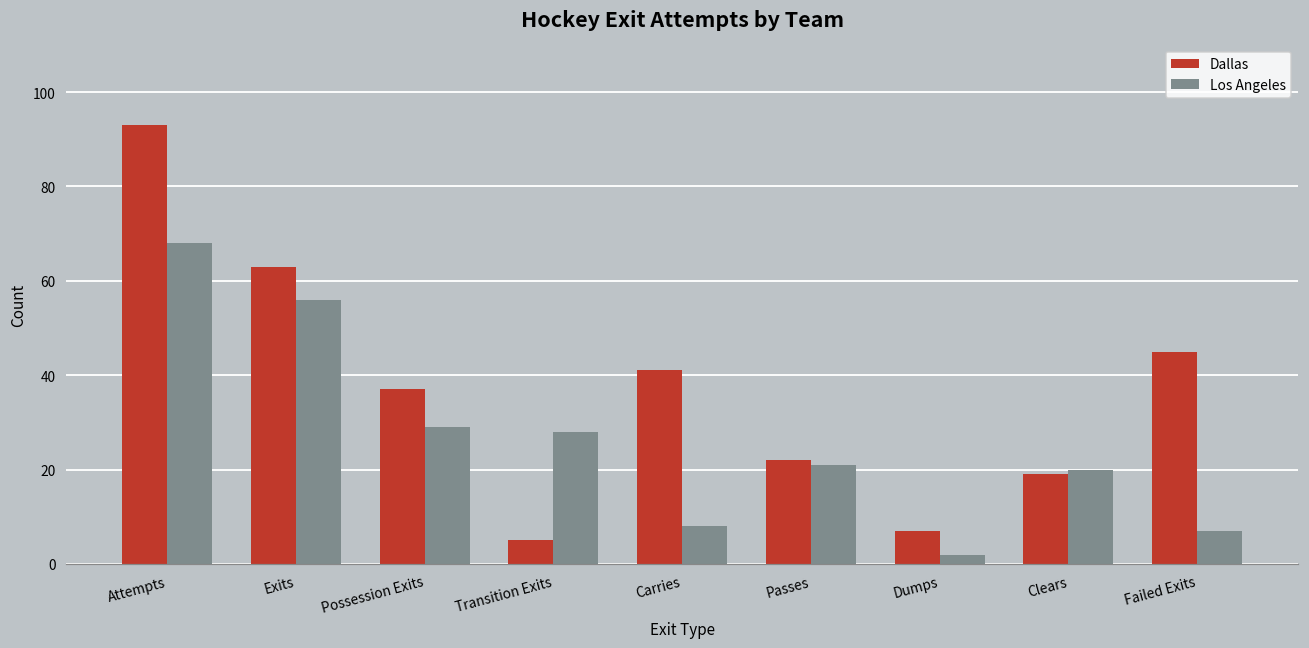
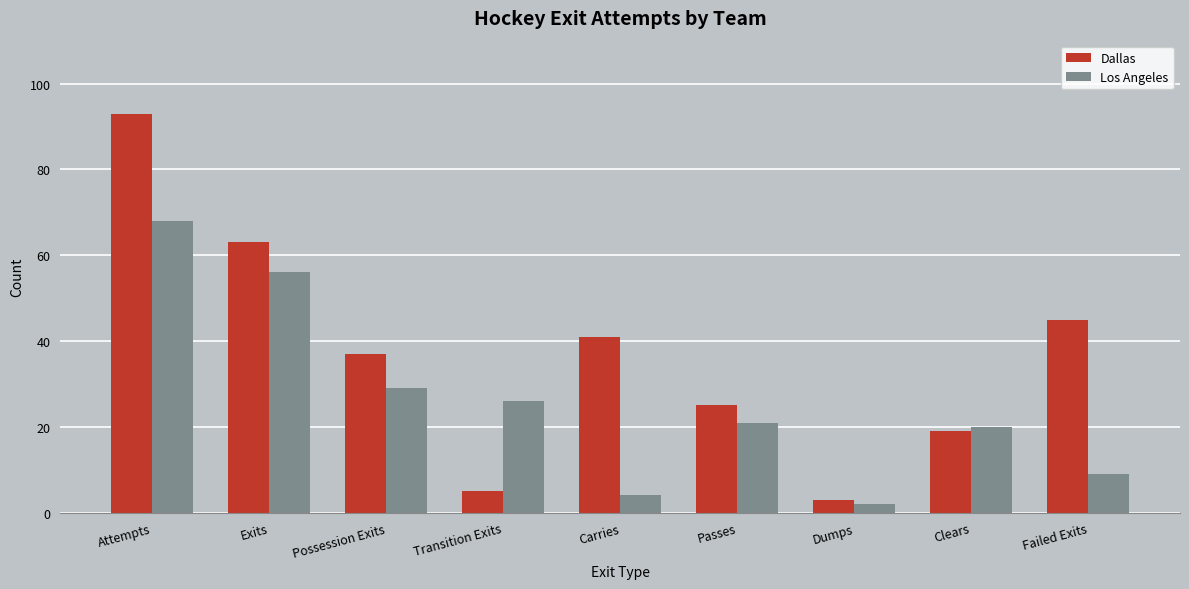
Los Angeles, Transition Exits: 28 -> 26
Los Angeles, Carries: 8 -> 4
Dallas, Passes: 22 -> 25
Dallas, Dumps: 7 -> 3
Los Angeles, Failed Exits: 7 -> 9
